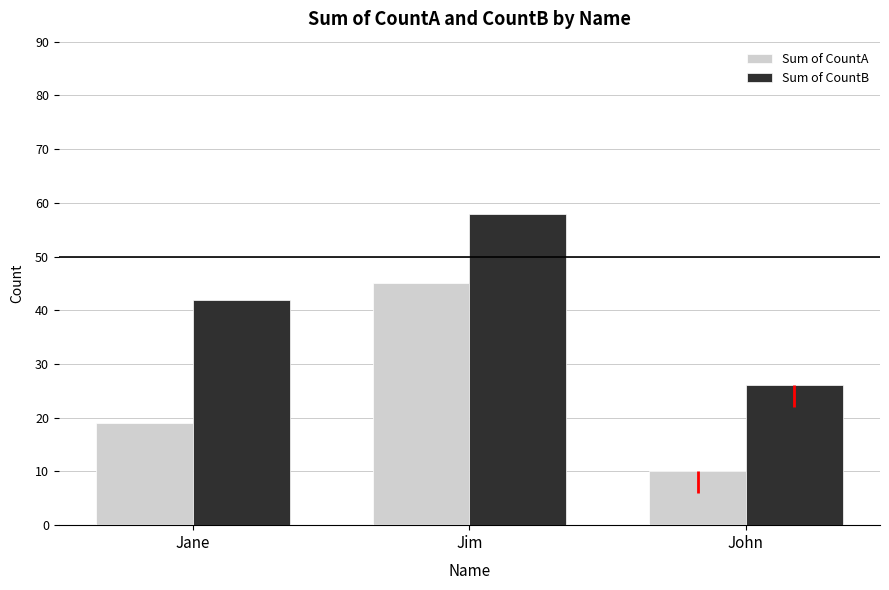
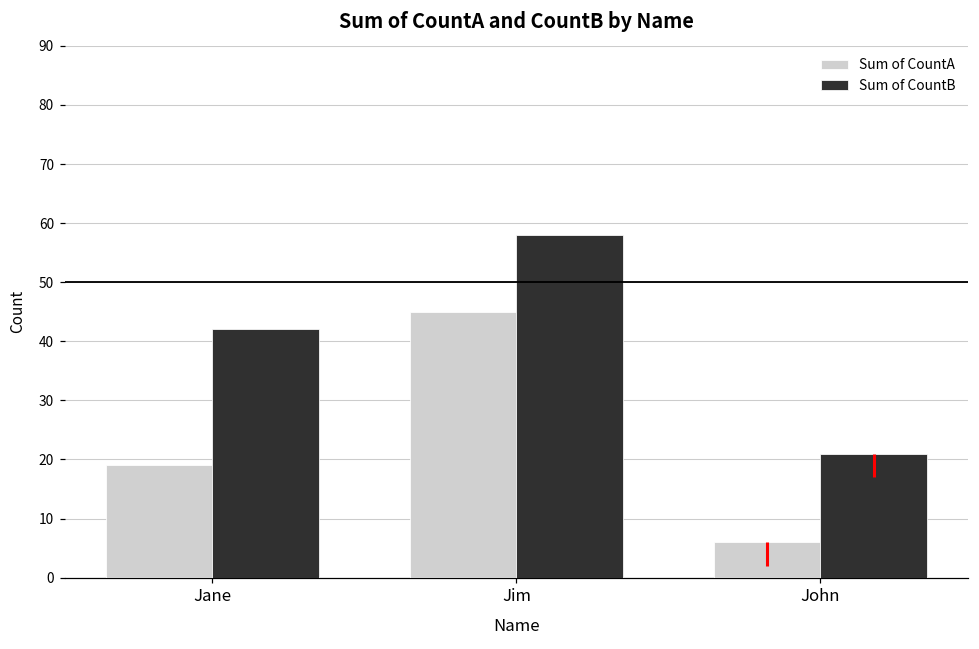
Sum of CountA, John: 10 -> 6
Sum of CountB, John: 26 -> 21
